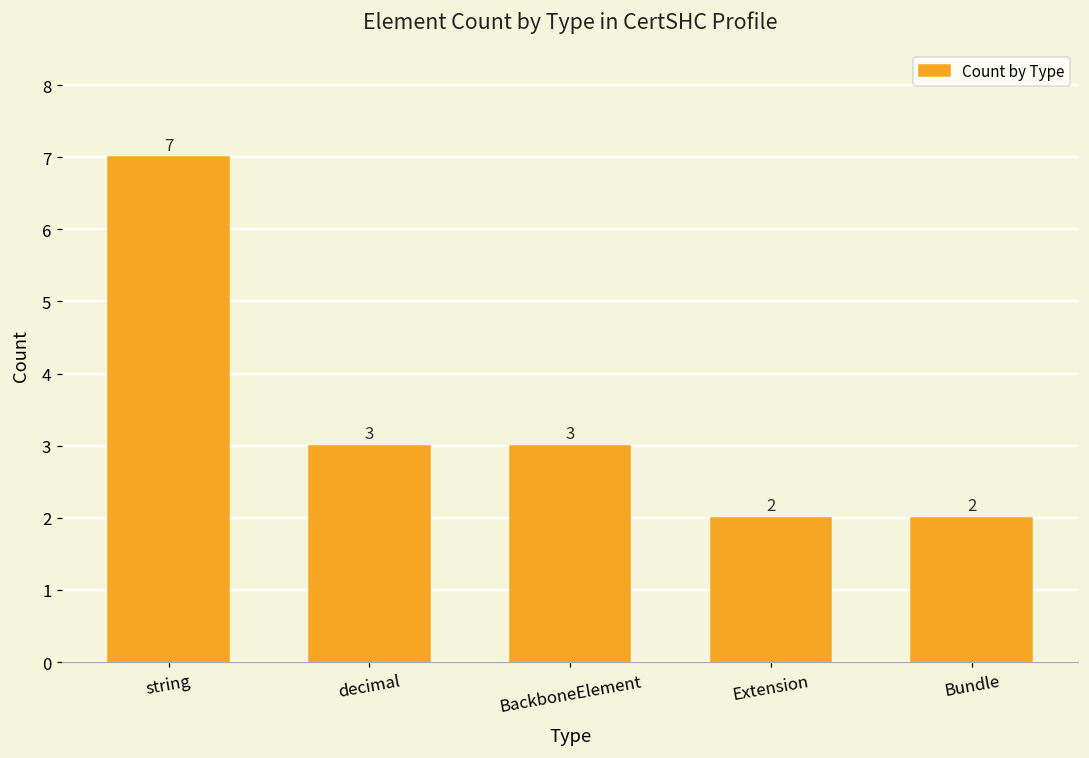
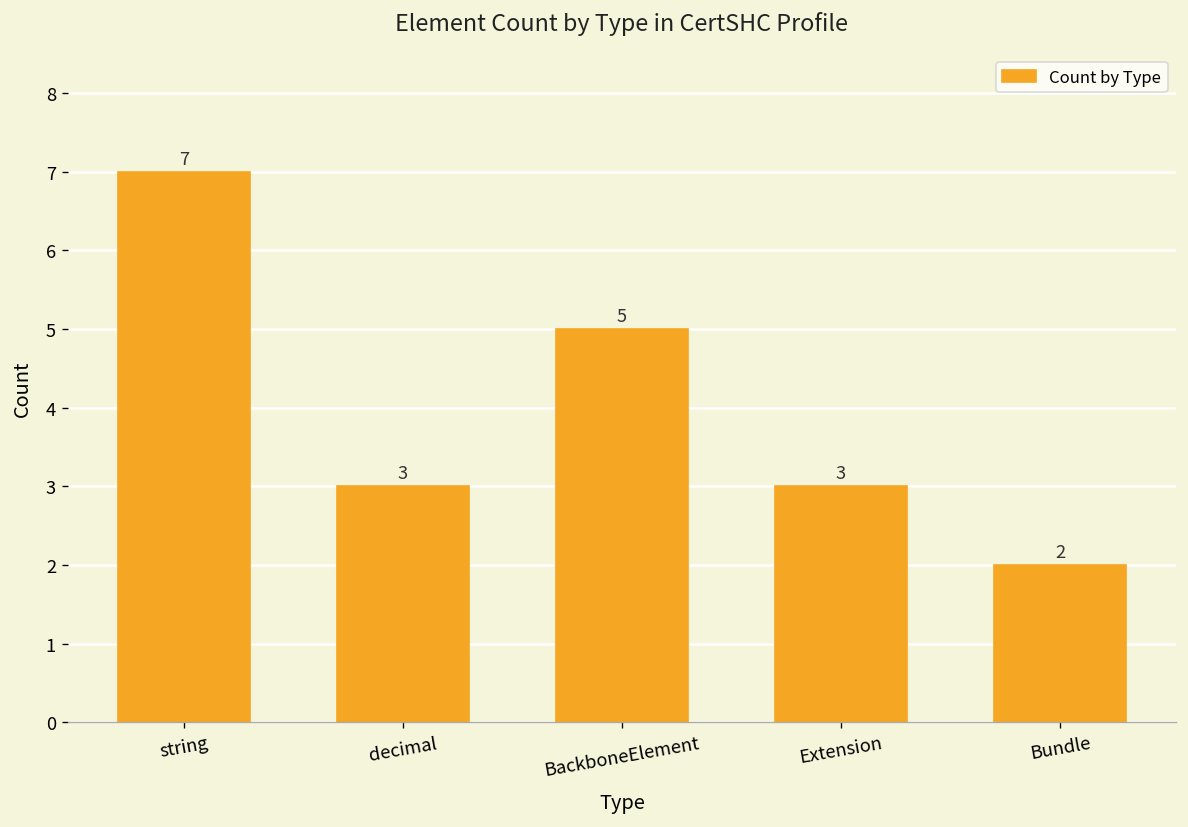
BackboneElement: 3 -> 5
Extension: 2 -> 3
